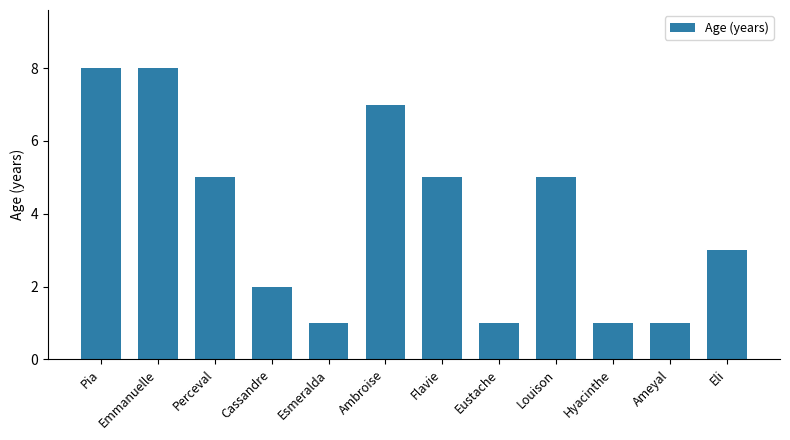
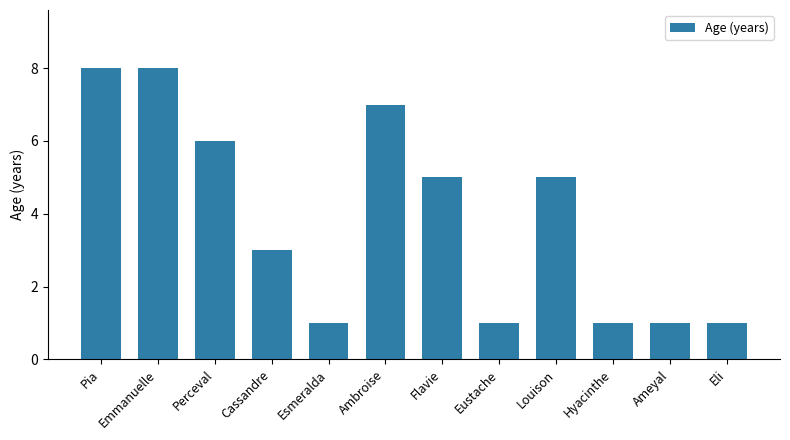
Perceval: 5 -> 6
Cassandre: 2 -> 3
Eli: 3 -> 1
